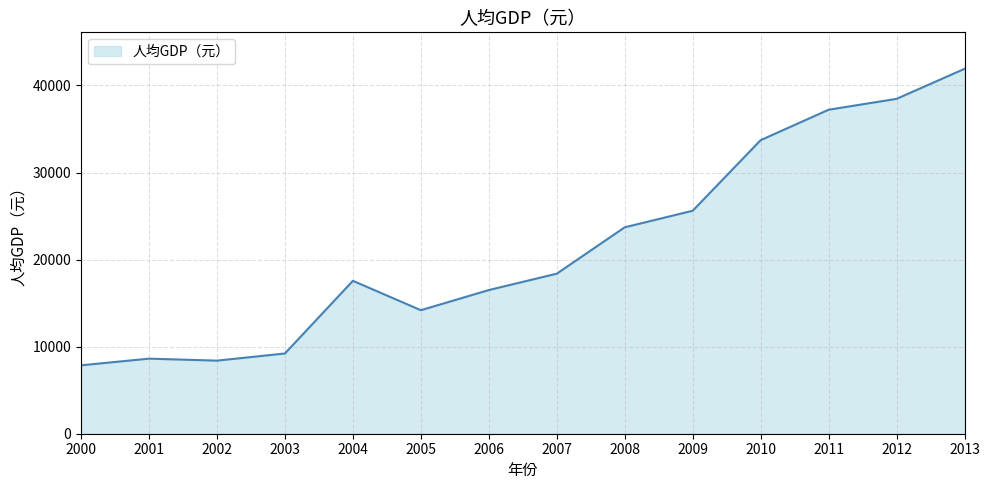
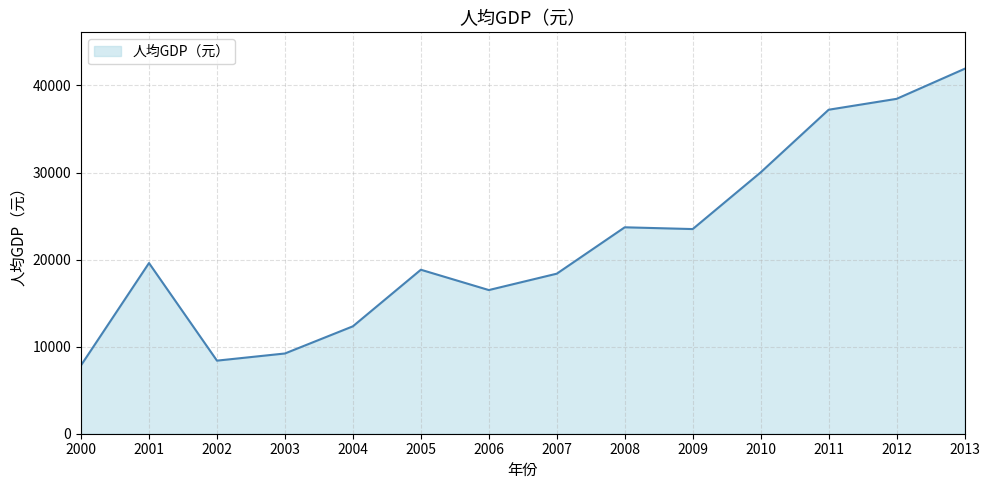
2001: 9000 -> 20000
2004: 18000 -> 12000
2005: 14000 -> 19000
2009: 26000 -> 24000
2010: 34000 -> 30000
